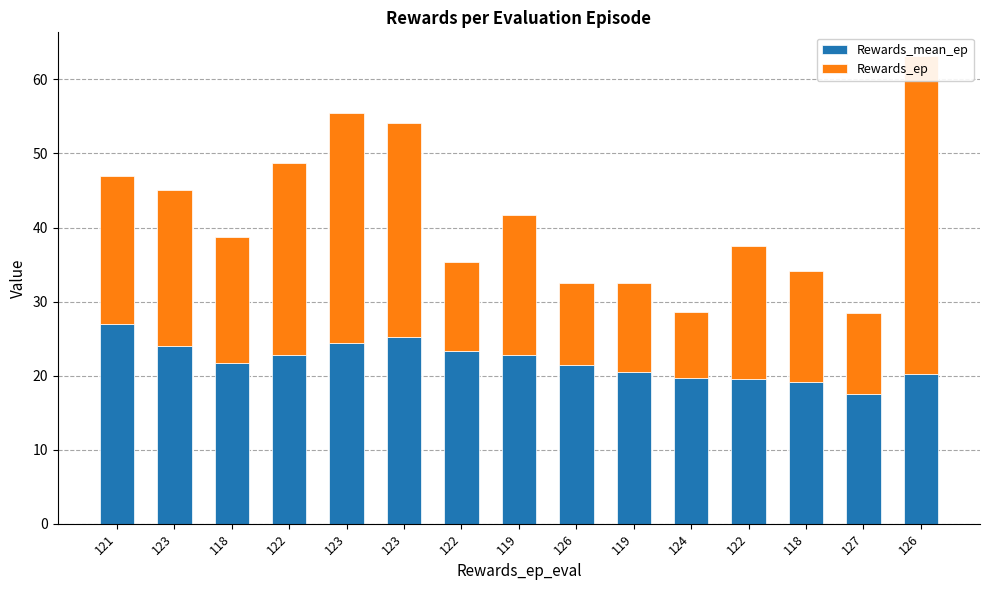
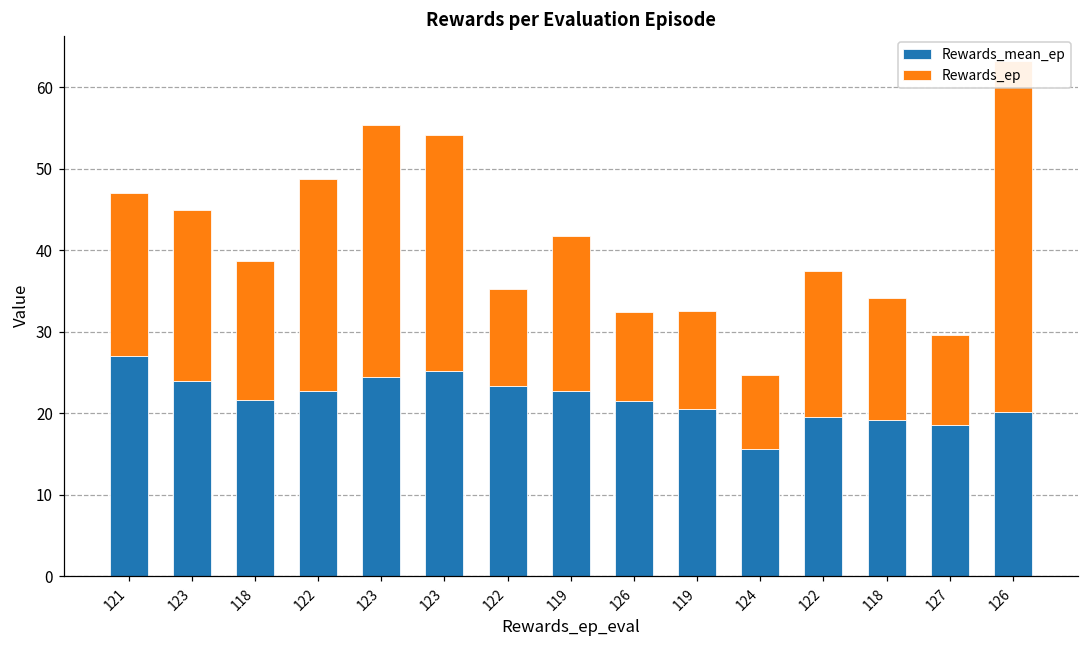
Rewards_mean_ep, 124: 20 -> 16
Rewards_mean_ep, 127: 17 -> 19
